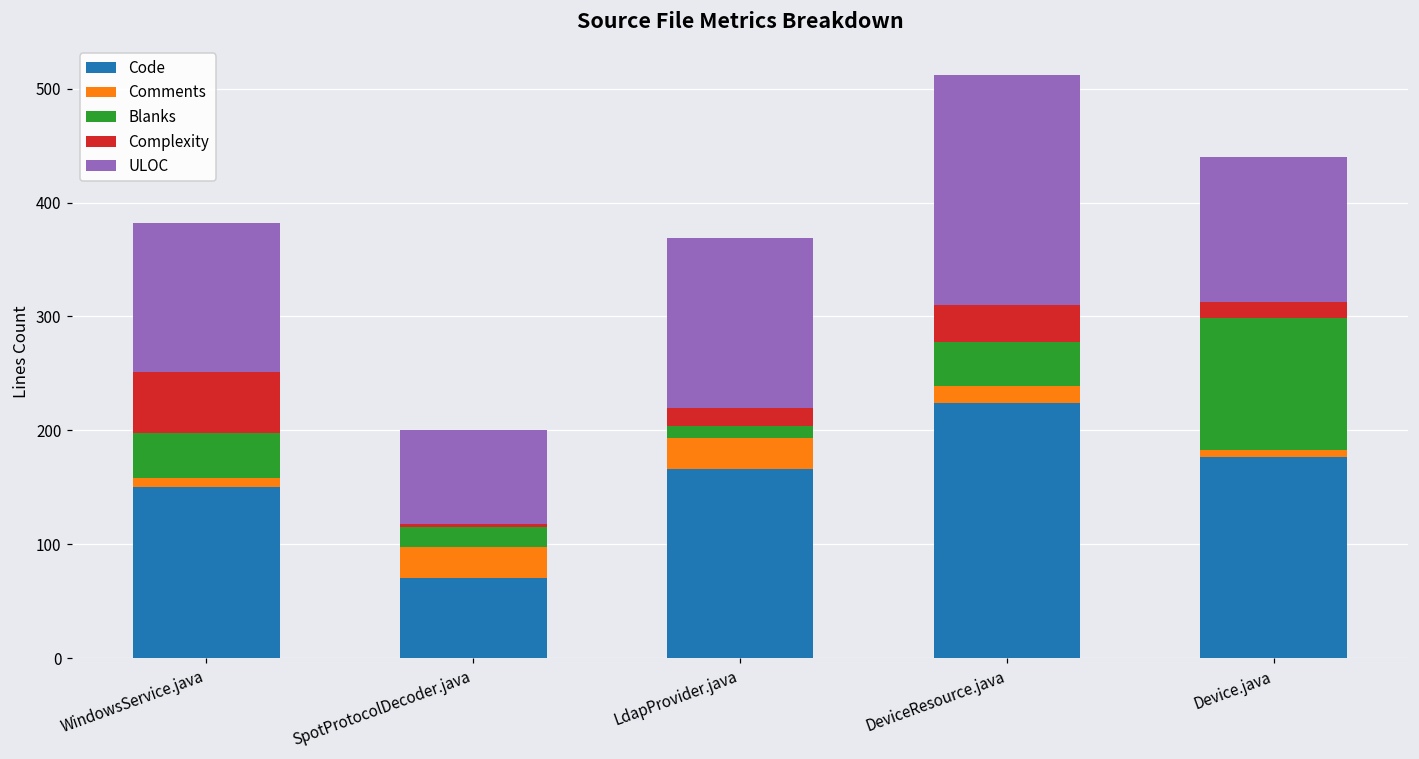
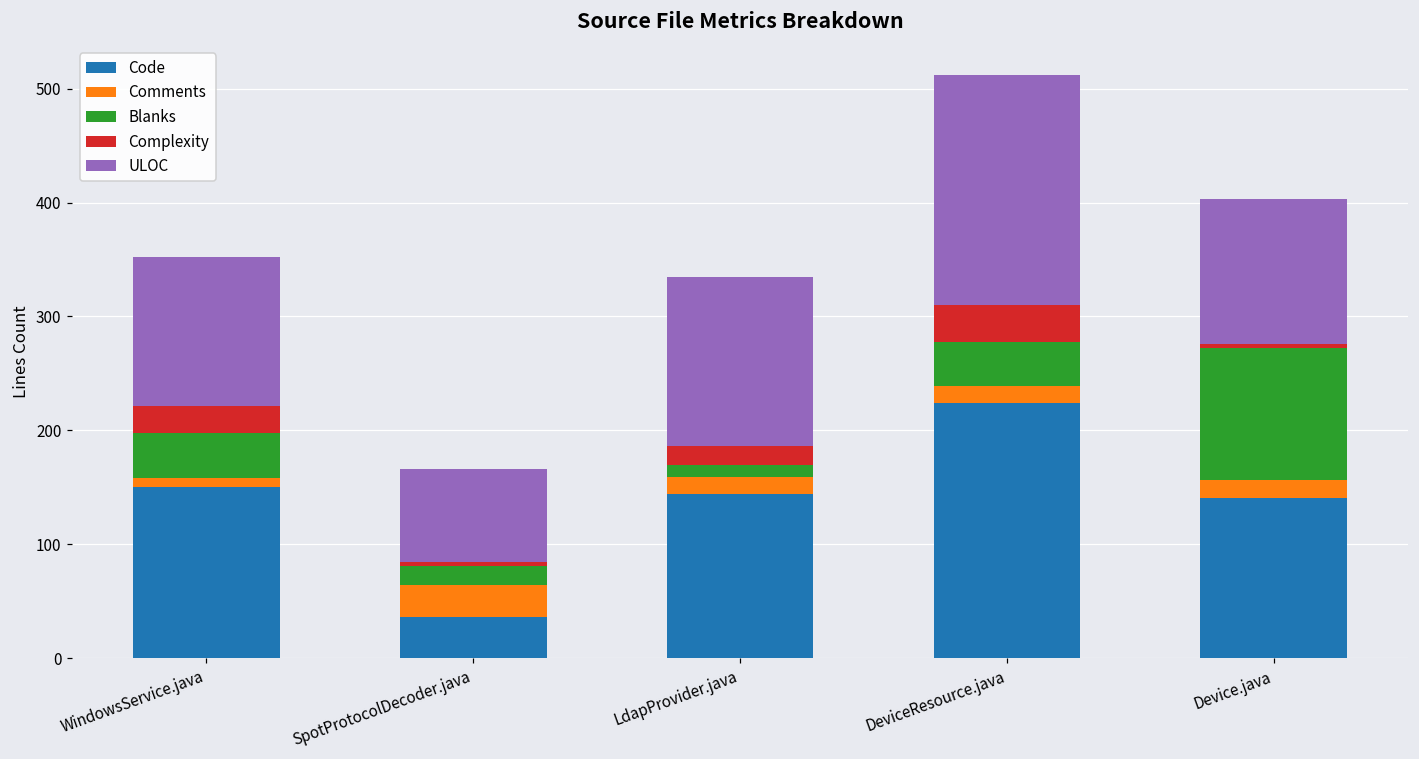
Complexity, WindowsService.java: 53 -> 23
Code, SpotProtocolDecoder.java: 70 -> 36
Code, LdapProvider.java: 166 -> 144
Comments, LdapProvider.java: 27 -> 15
Code, Device.java: 177 -> 141
Comments, Device.java: 6 -> 15
Complexity, Device.java: 14 -> 4
